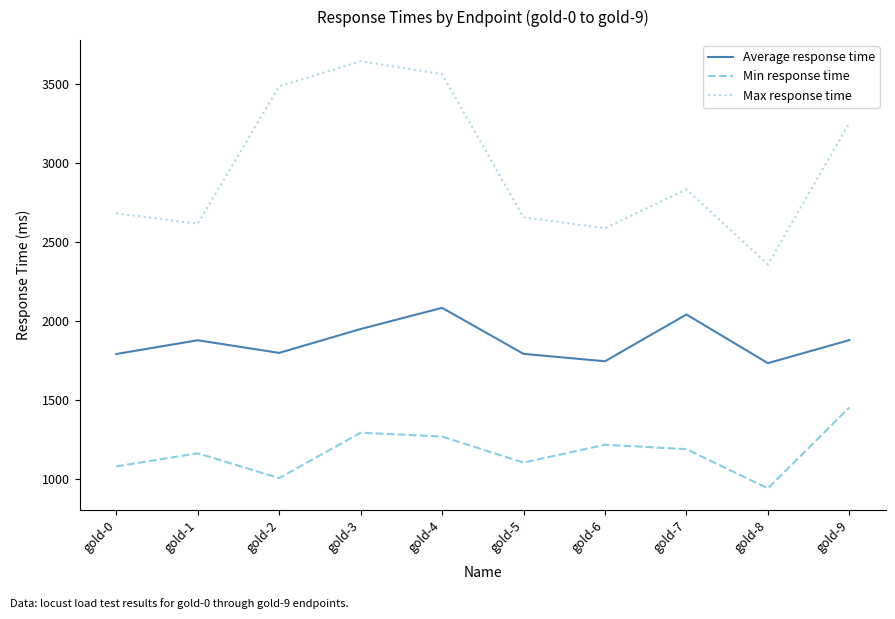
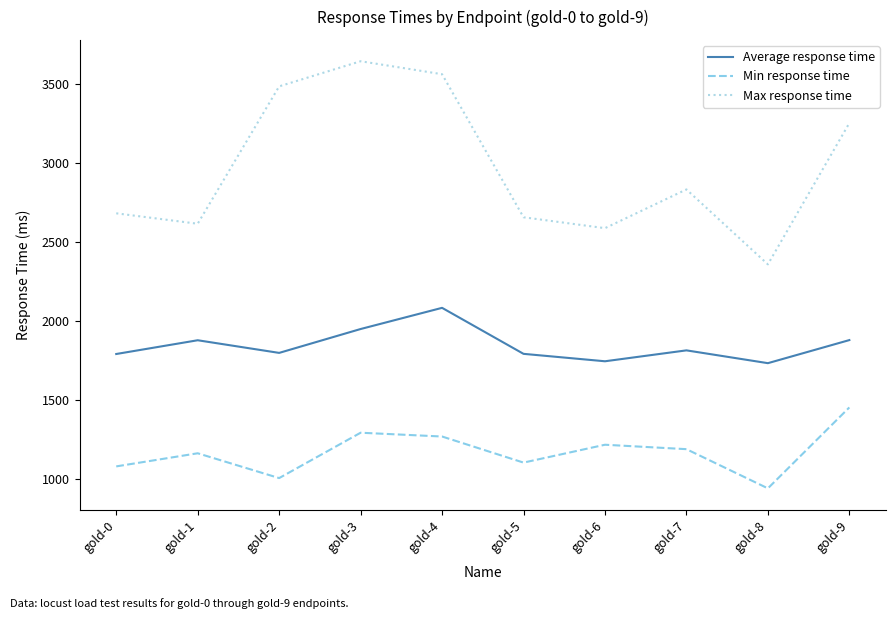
Average response time, gold-7: 2040 -> 1810
